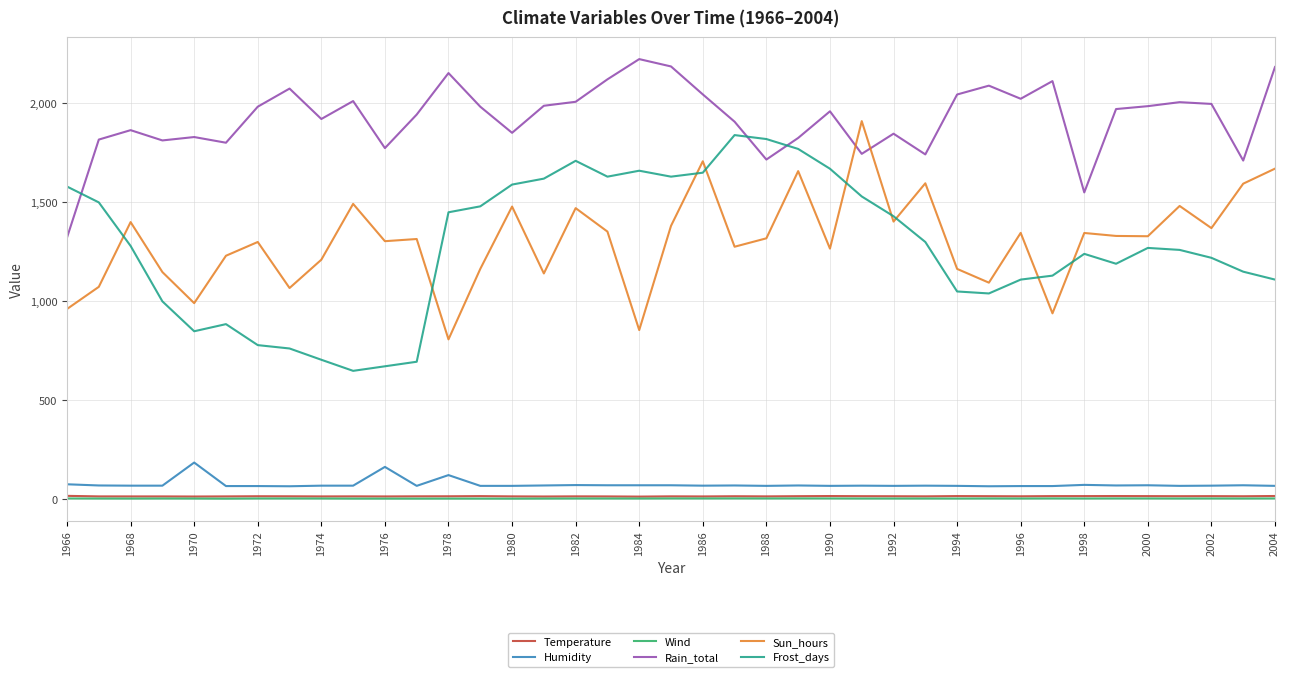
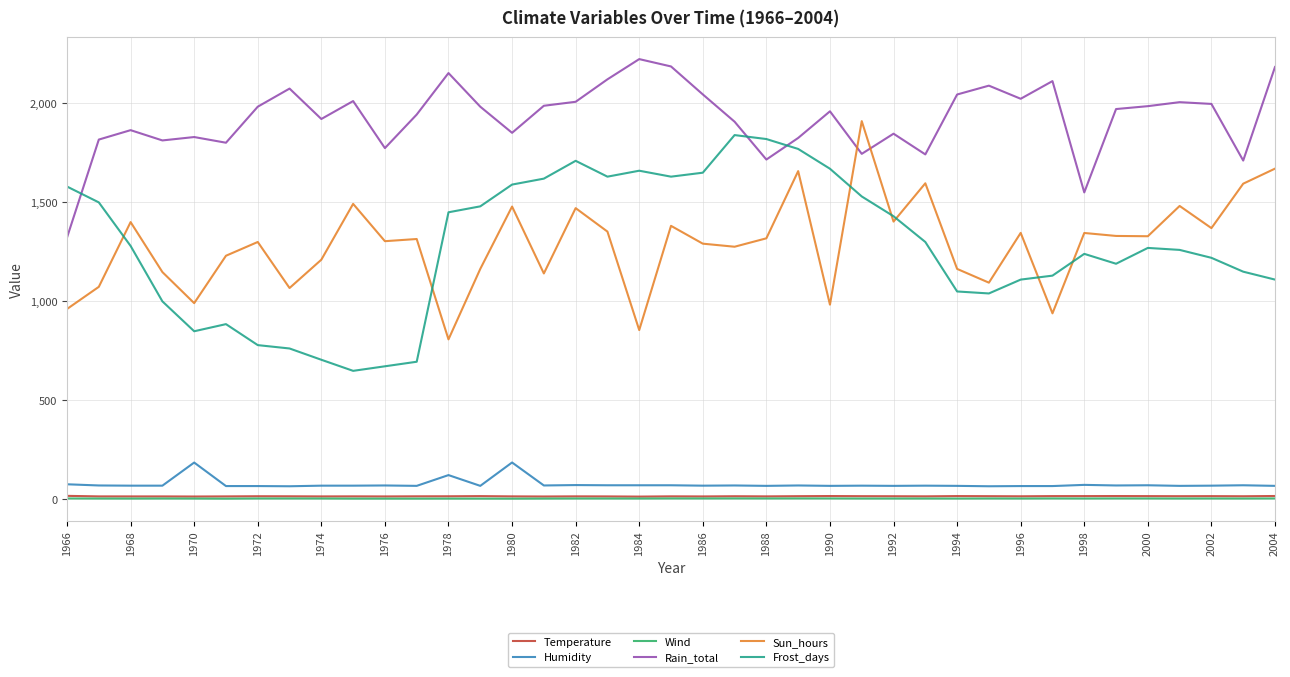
Humidity, 1976: 160 -> 70
Humidity, 1980: 70 -> 190
Sun_hours, 1986: 1,710 -> 1,290
Sun_hours, 1990: 1,270 -> 980
